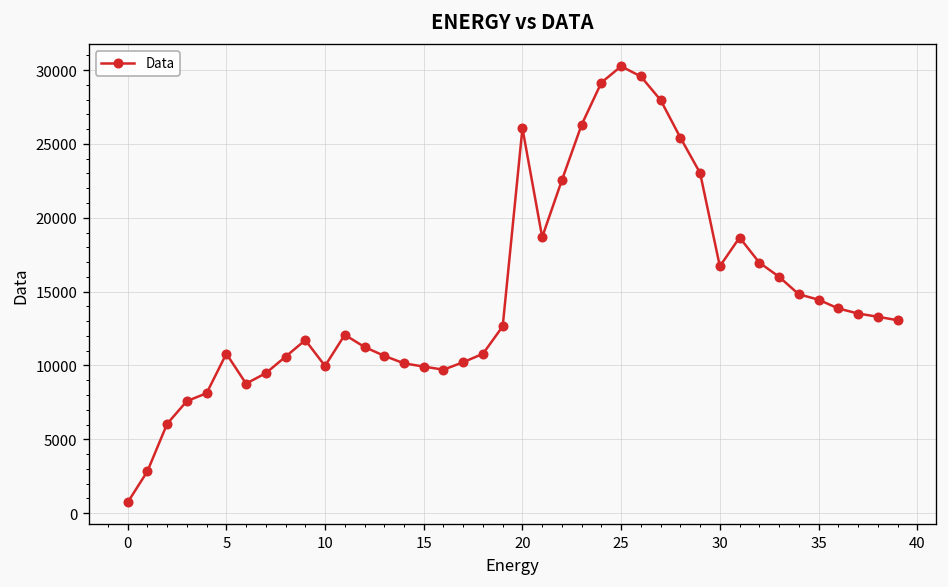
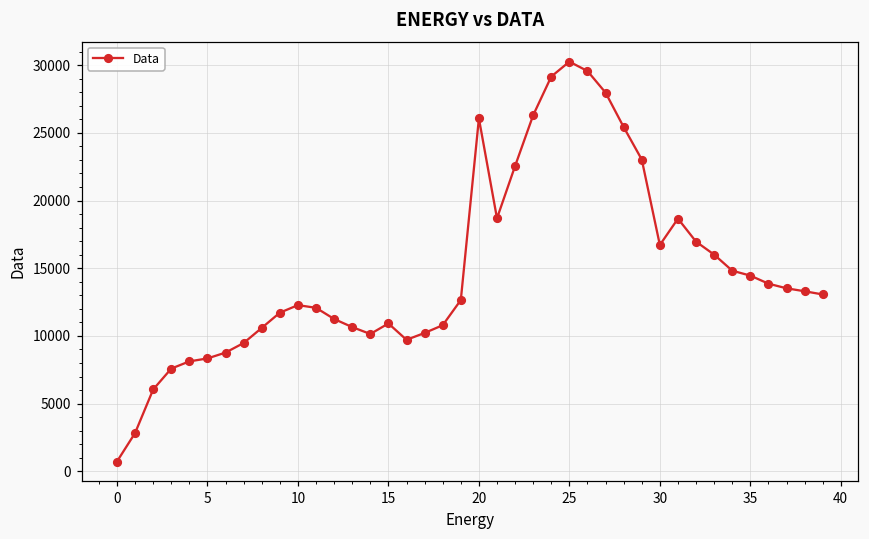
5: 10800 -> 8300
10: 10000 -> 12300
15: 9900 -> 10900
